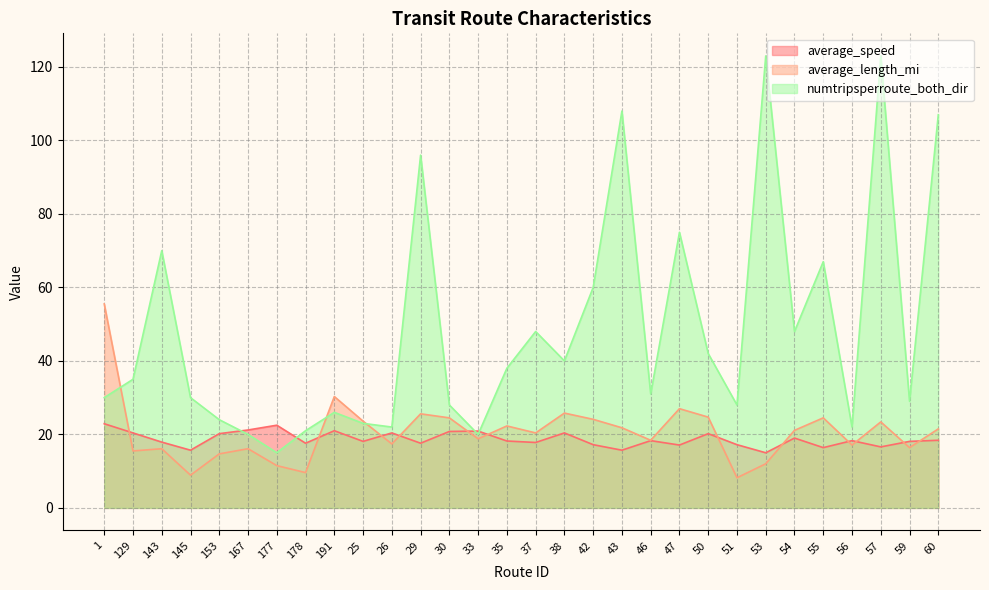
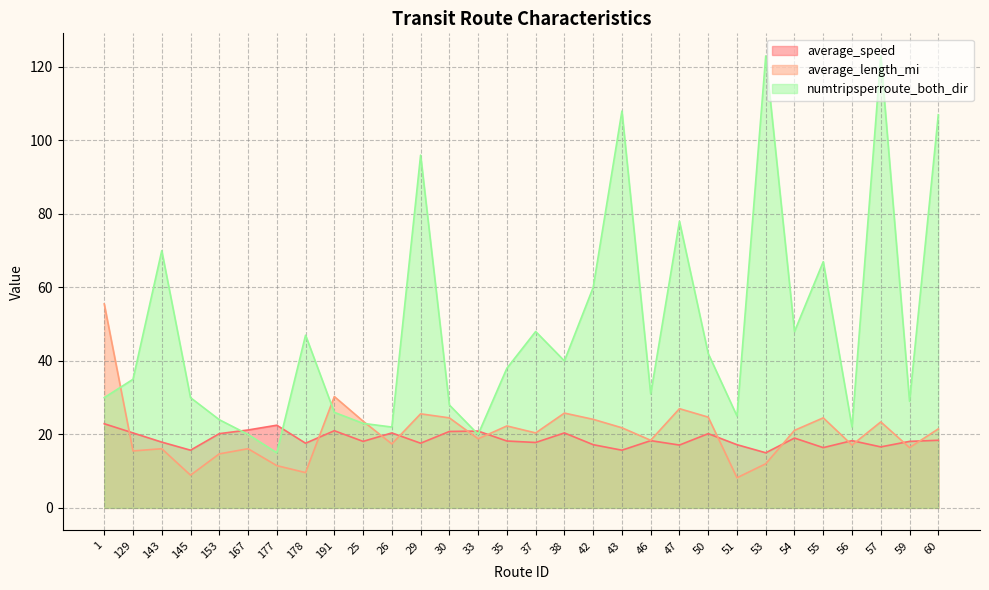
numtripsperroute_both_dir, 178: 21 -> 47
numtripsperroute_both_dir, 47: 75 -> 78
numtripsperroute_both_dir, 51: 28 -> 25
